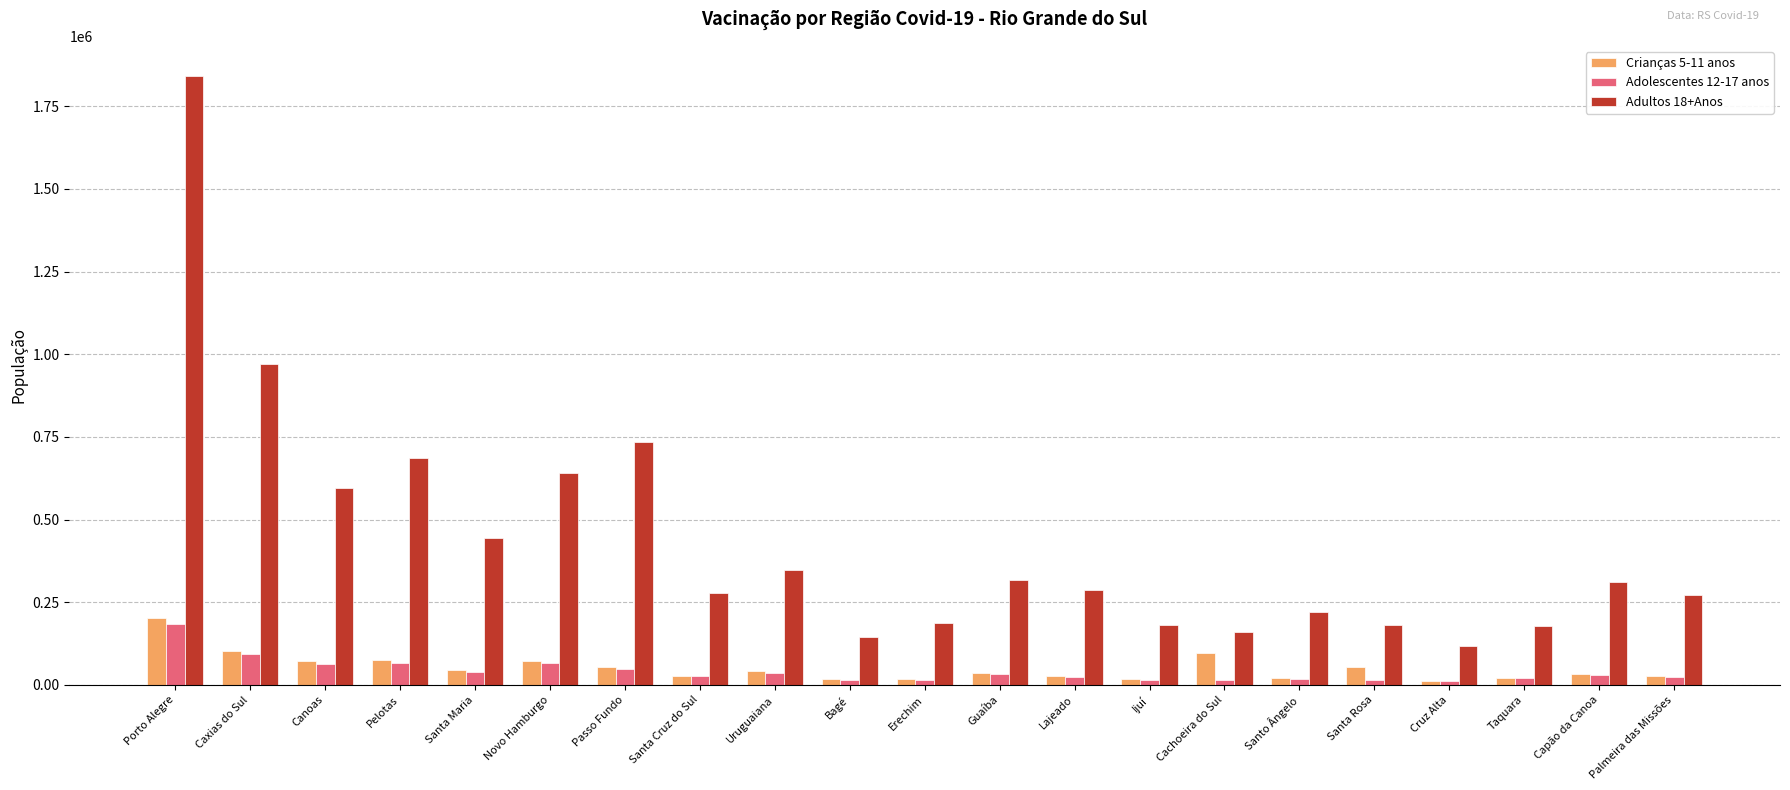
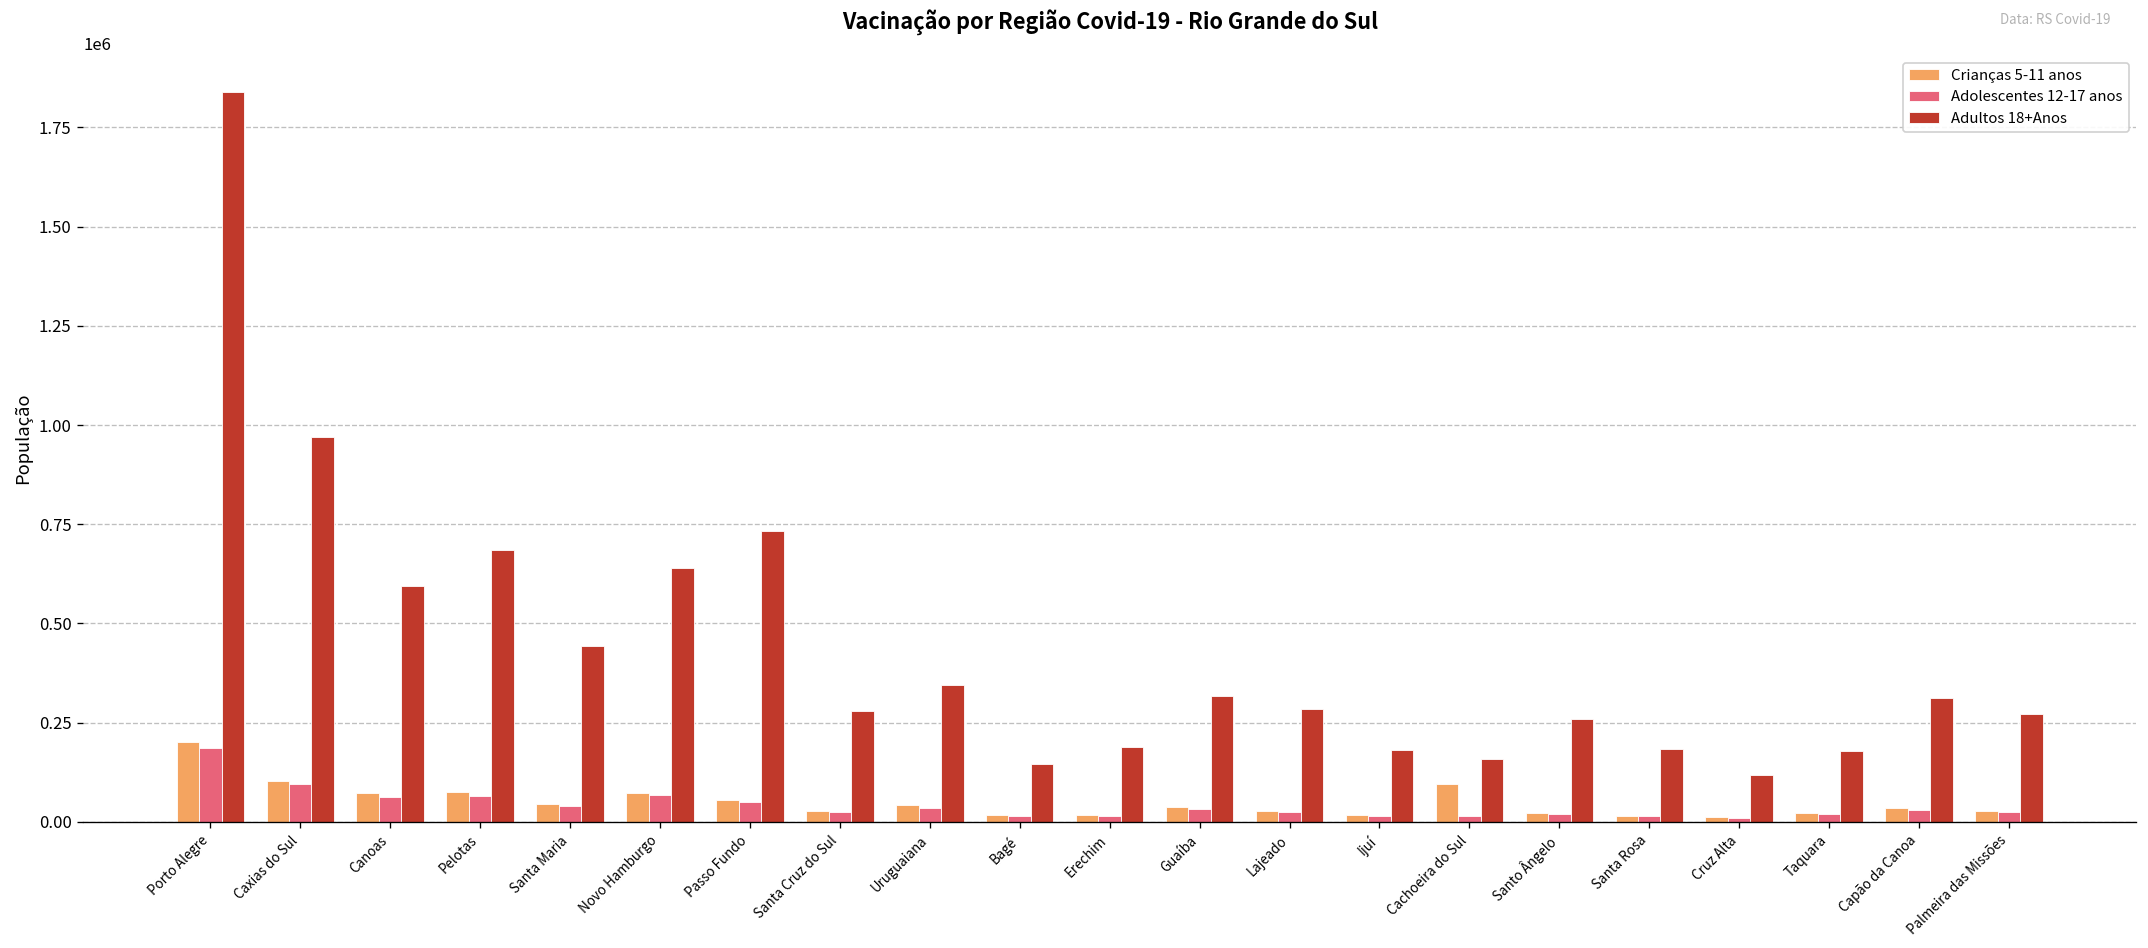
Adultos 18+Anos, Santo Ângelo: 220000 -> 260000
Crianças 5-11 anos, Santa Rosa: 60000 -> 20000
